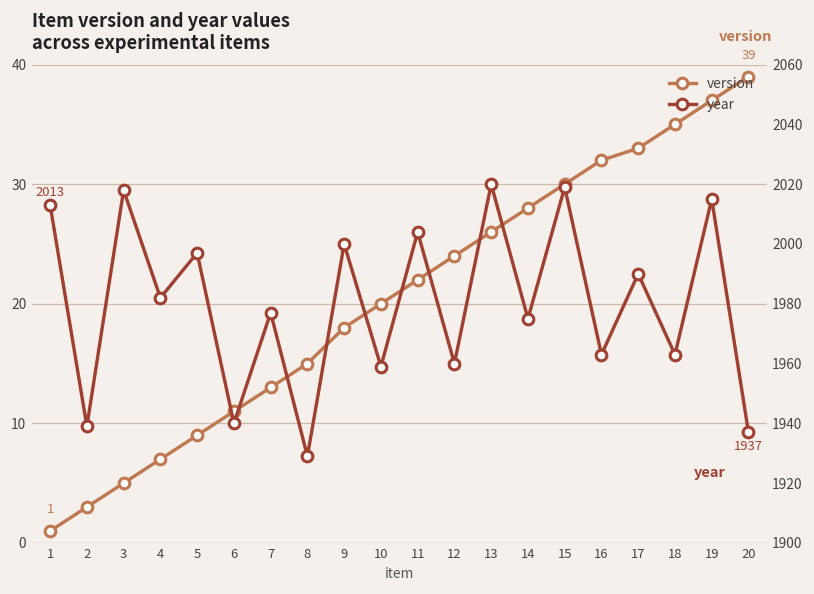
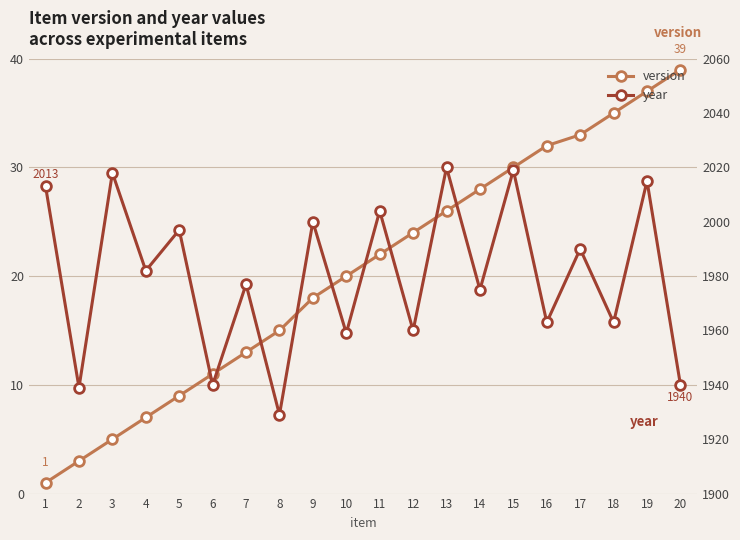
year, 20: 1937 -> 1940
